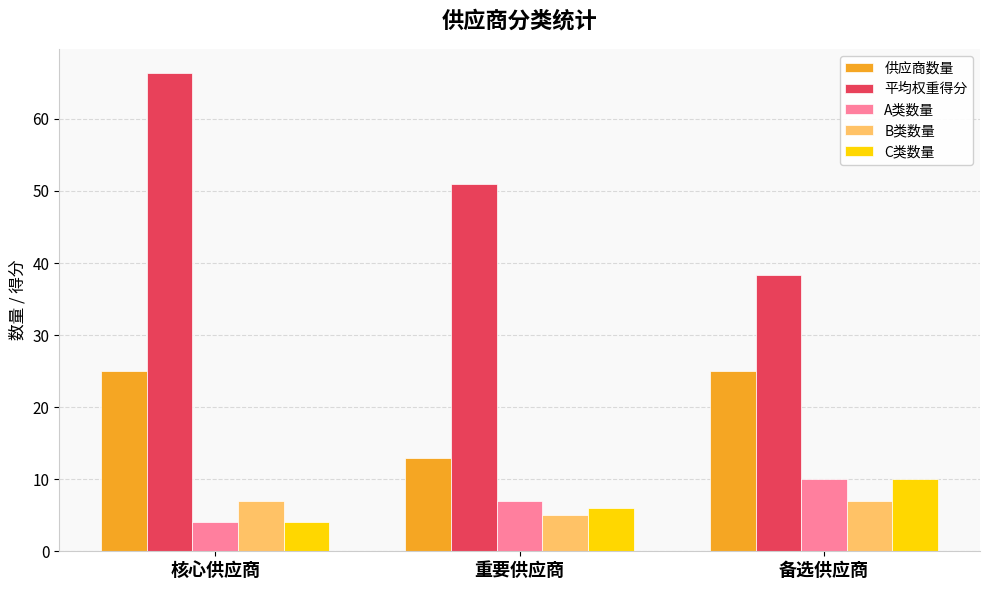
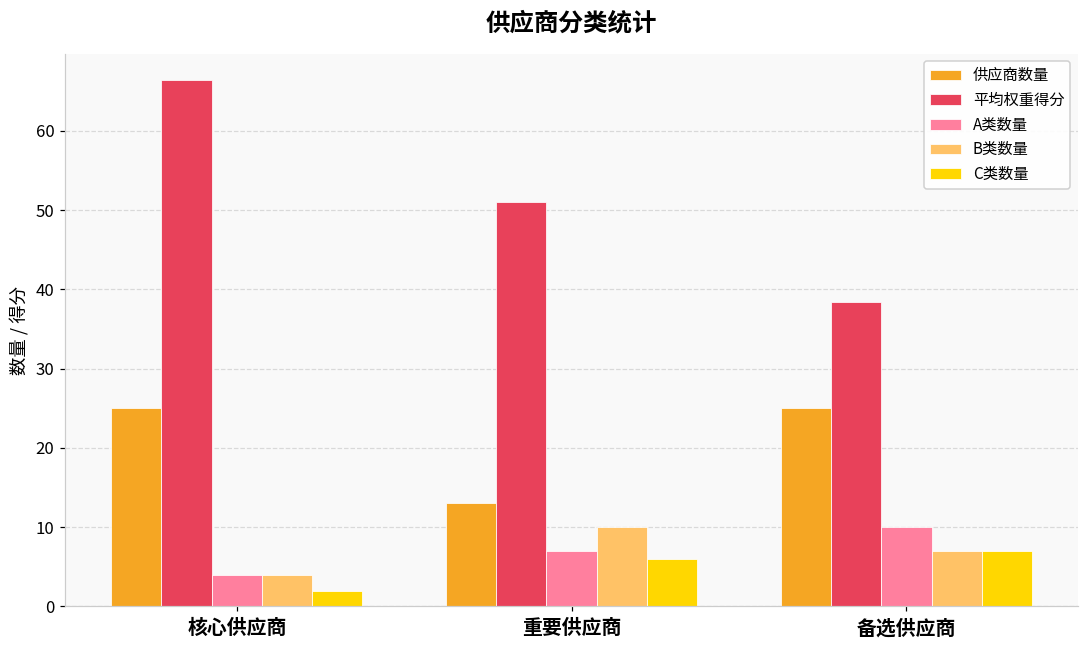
B类数量, 核心供应商: 7 -> 4
C类数量, 核心供应商: 4 -> 2
B类数量, 重要供应商: 5 -> 10
C类数量, 备选供应商: 10 -> 7
